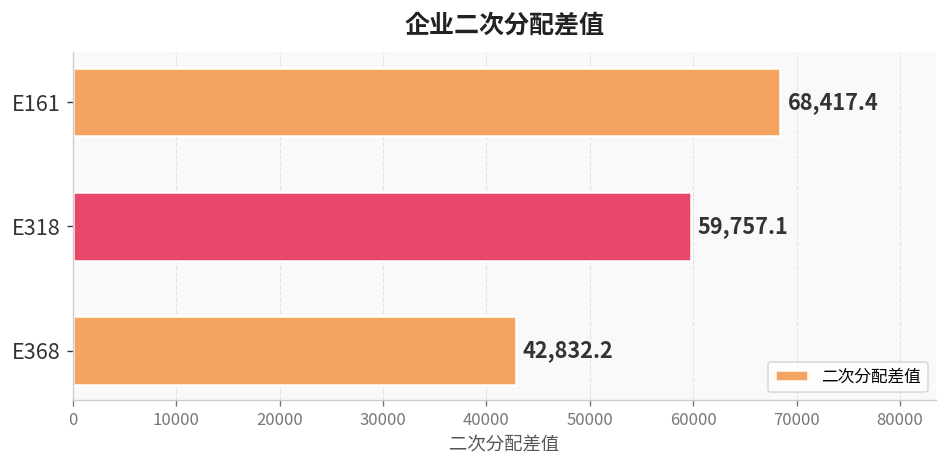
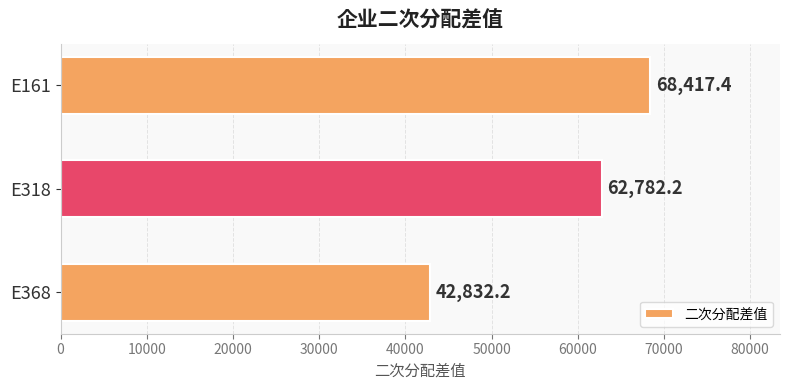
E318: 59,757.1 -> 62,782.2
